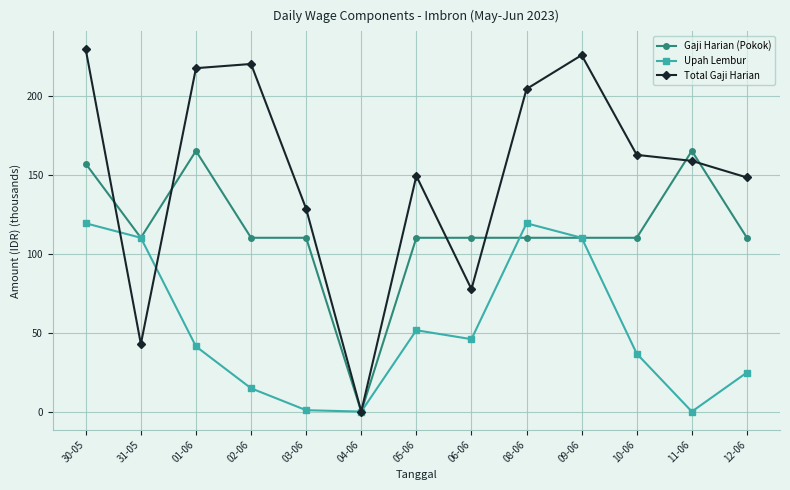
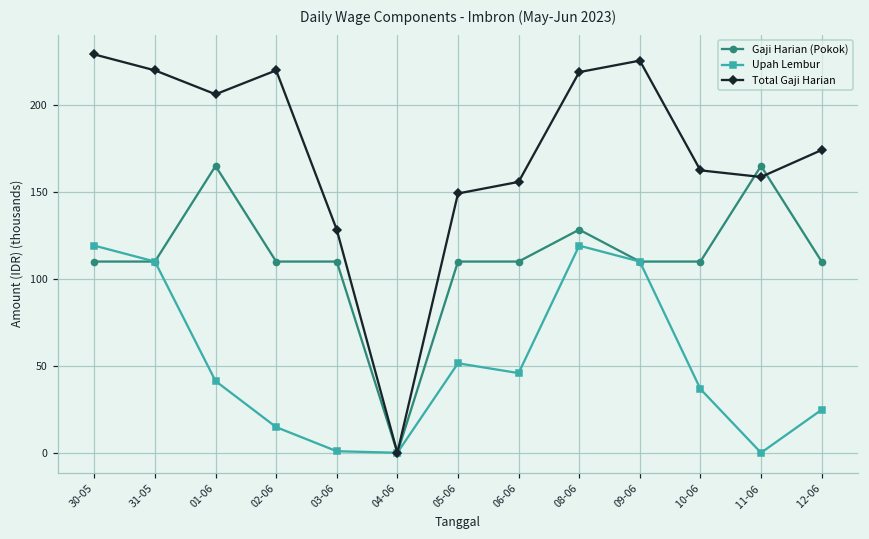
Gaji Harian (Pokok), 30-05: 157 -> 110
Total Gaji Harian, 31-05: 43 -> 220
Total Gaji Harian, 01-06: 217 -> 206
Total Gaji Harian, 06-06: 77 -> 156
Gaji Harian (Pokok), 08-06: 110 -> 128
Total Gaji Harian, 08-06: 204 -> 219
Total Gaji Harian, 12-06: 148 -> 174
